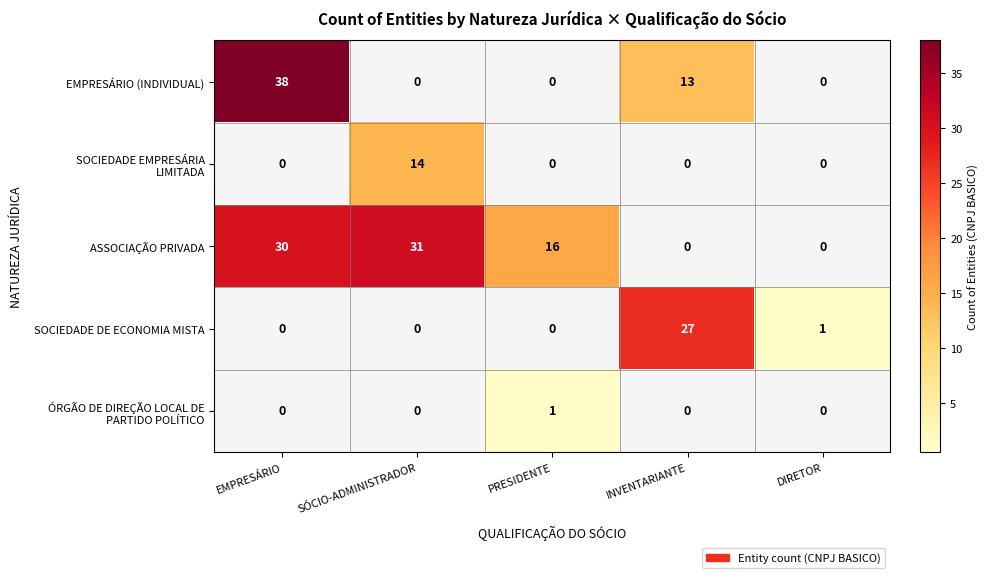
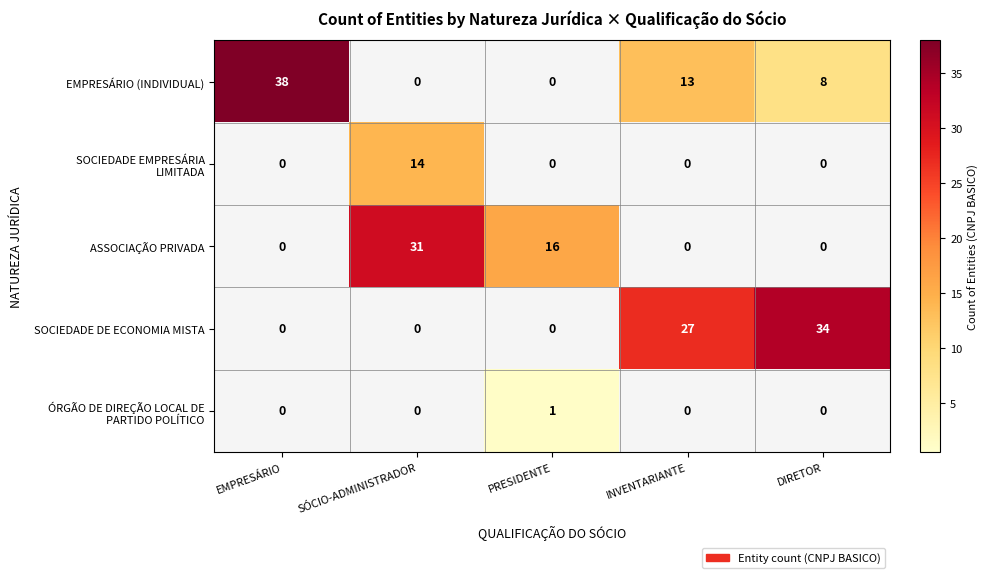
EMPRESÁRIO (INDIVIDUAL), DIRETOR: 0 -> 8
ASSOCIAÇÃO PRIVADA, EMPRESÁRIO: 30 -> 0
SOCIEDADE DE ECONOMIA MISTA, DIRETOR: 1 -> 34
